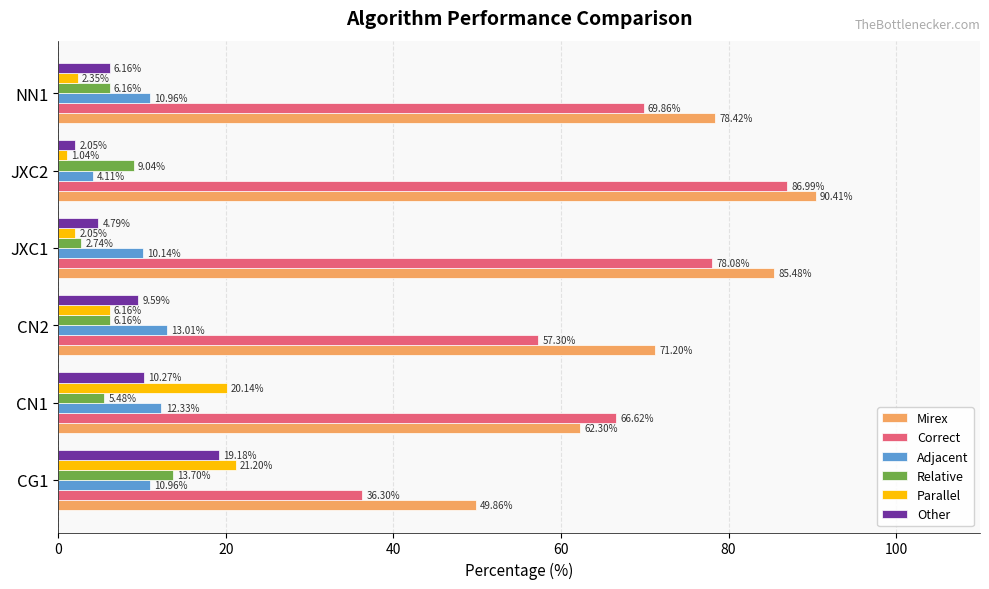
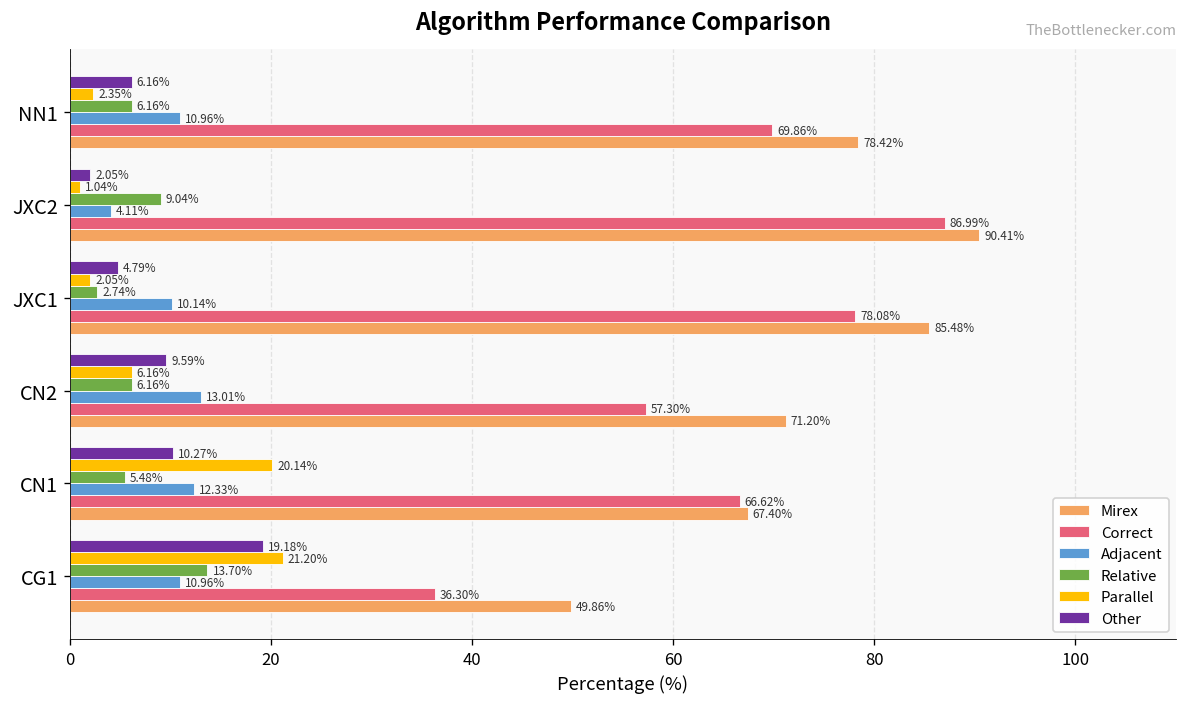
Mirex, CN1: 62.30% -> 67.40%
